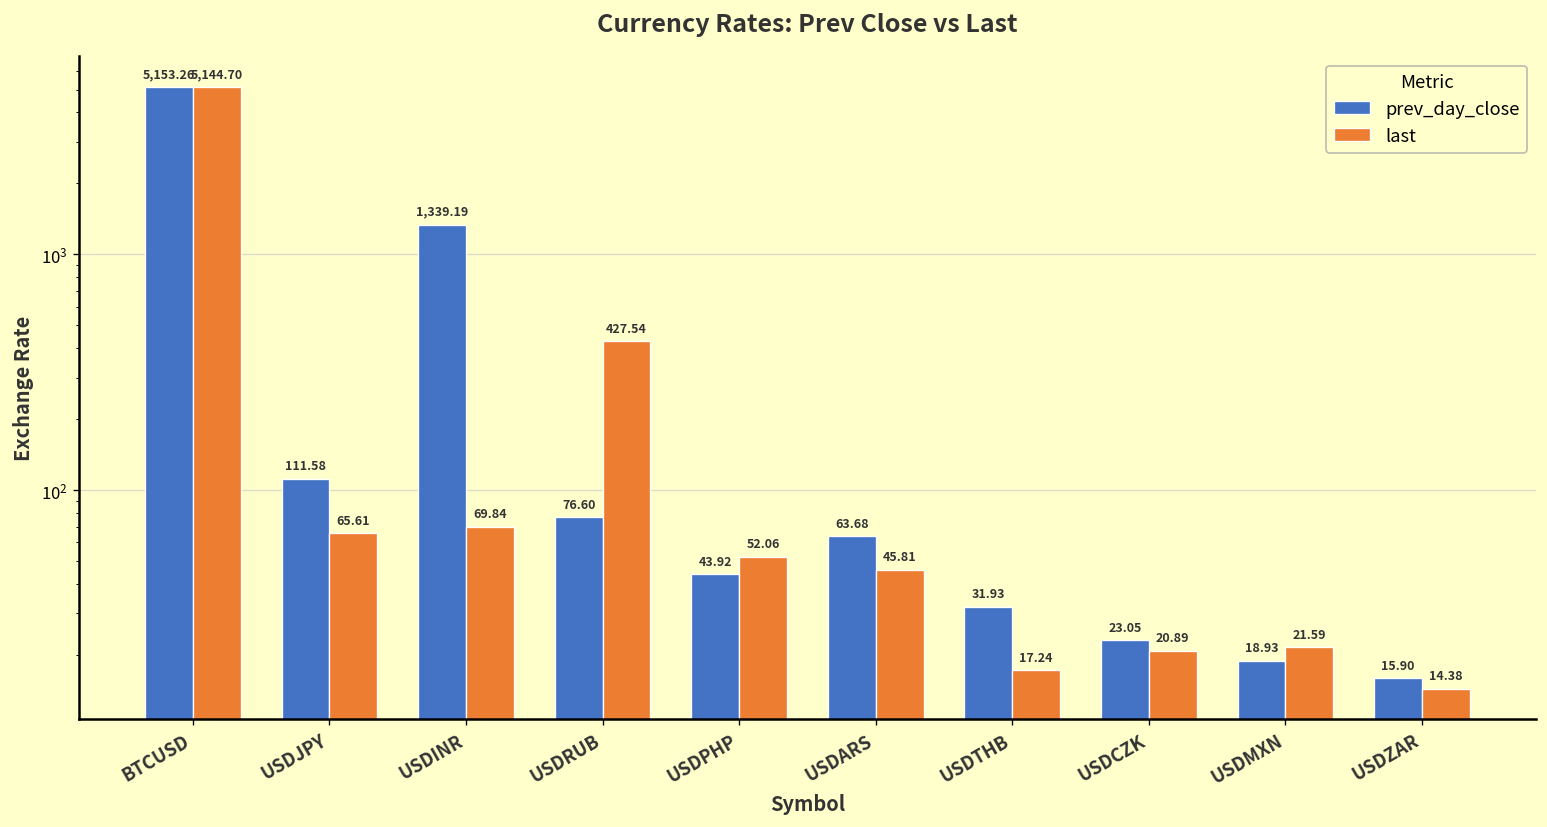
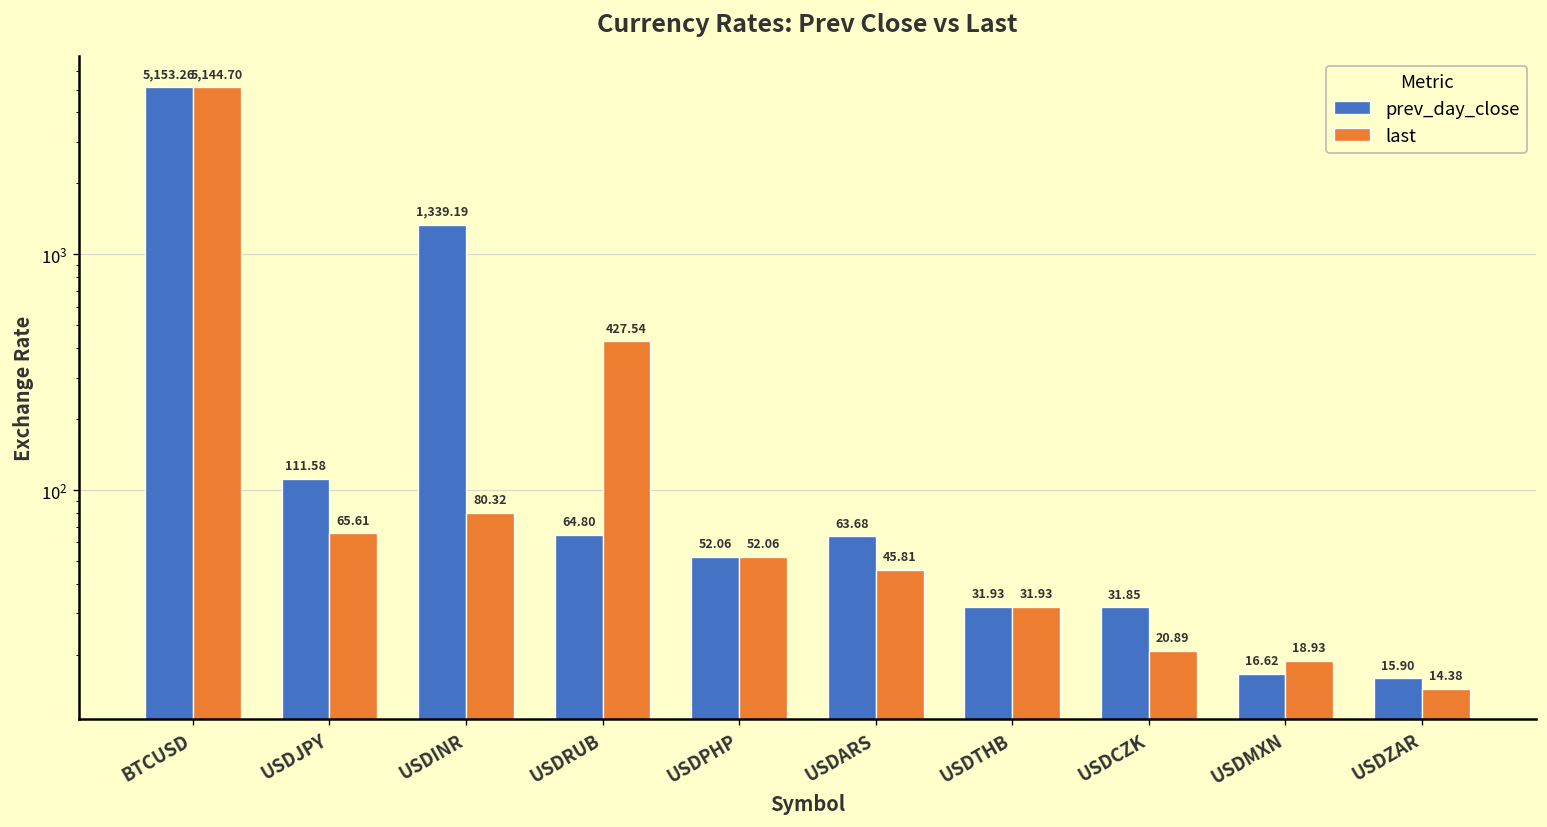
last, USDINR: 69.84 -> 80.32
prev_day_close, USDRUB: 76.60 -> 64.80
prev_day_close, USDPHP: 43.92 -> 52.06
last, USDTHB: 17.24 -> 31.93
prev_day_close, USDCZK: 23.05 -> 31.85
prev_day_close, USDMXN: 18.93 -> 16.62
last, USDMXN: 21.59 -> 18.93
